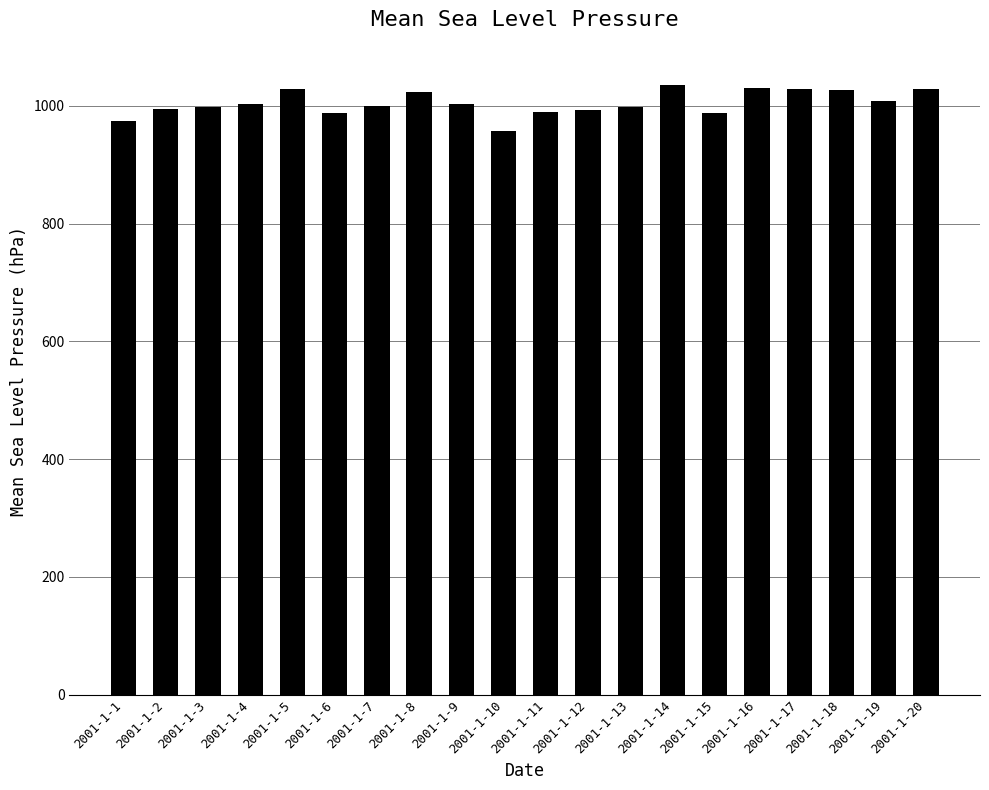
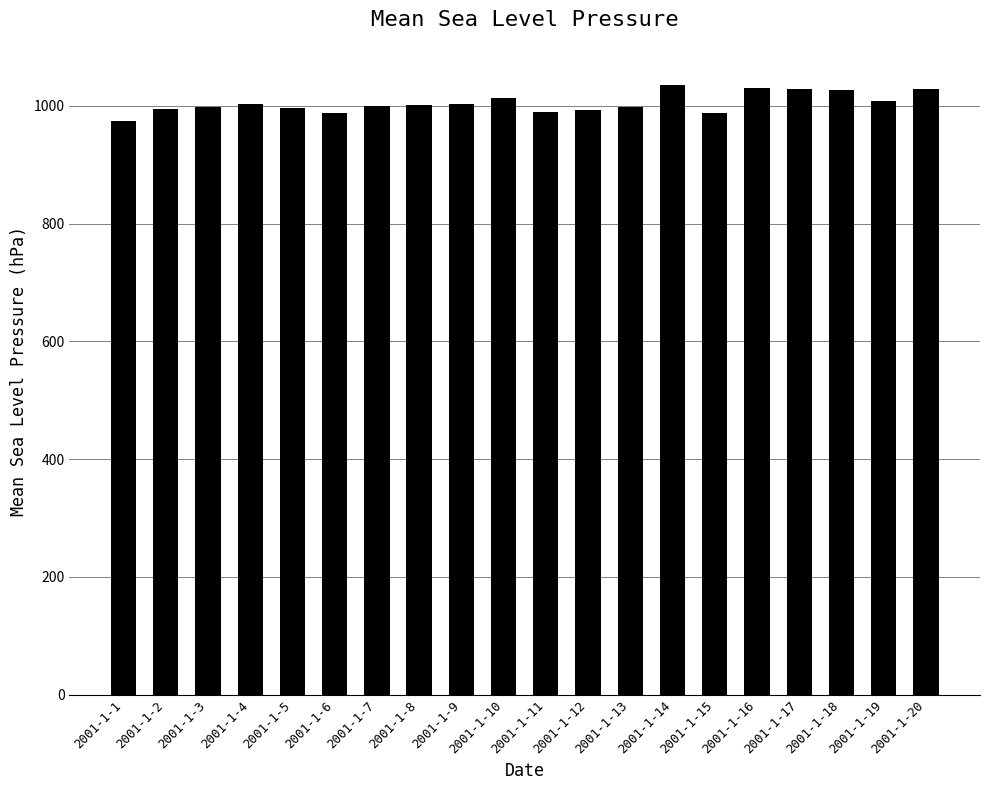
2001-1-5: 1030 -> 1000
2001-1-8: 1020 -> 1000
2001-1-10: 960 -> 1010
